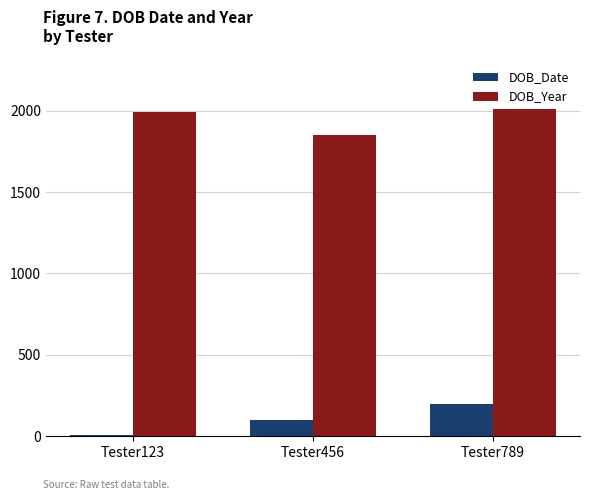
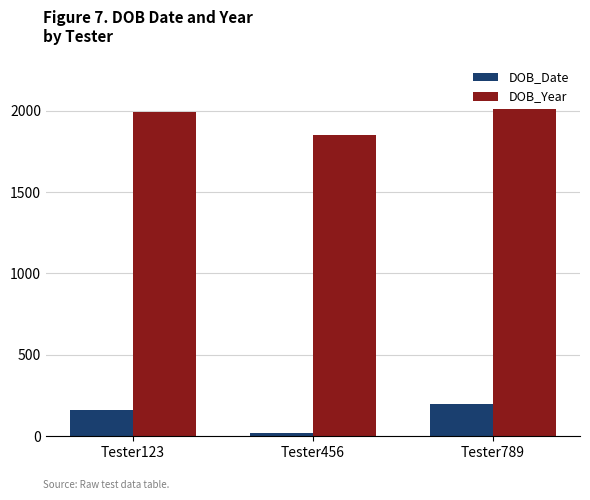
DOB_Date, Tester123: 10 -> 160
DOB_Date, Tester456: 100 -> 20
